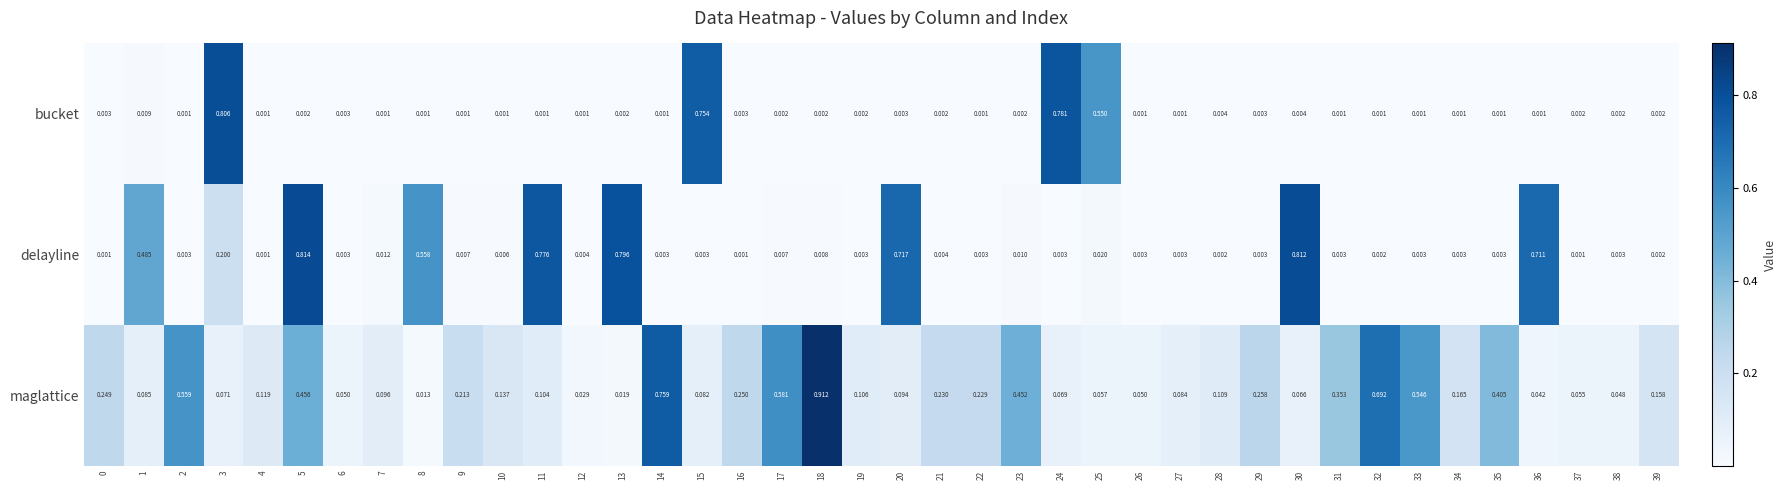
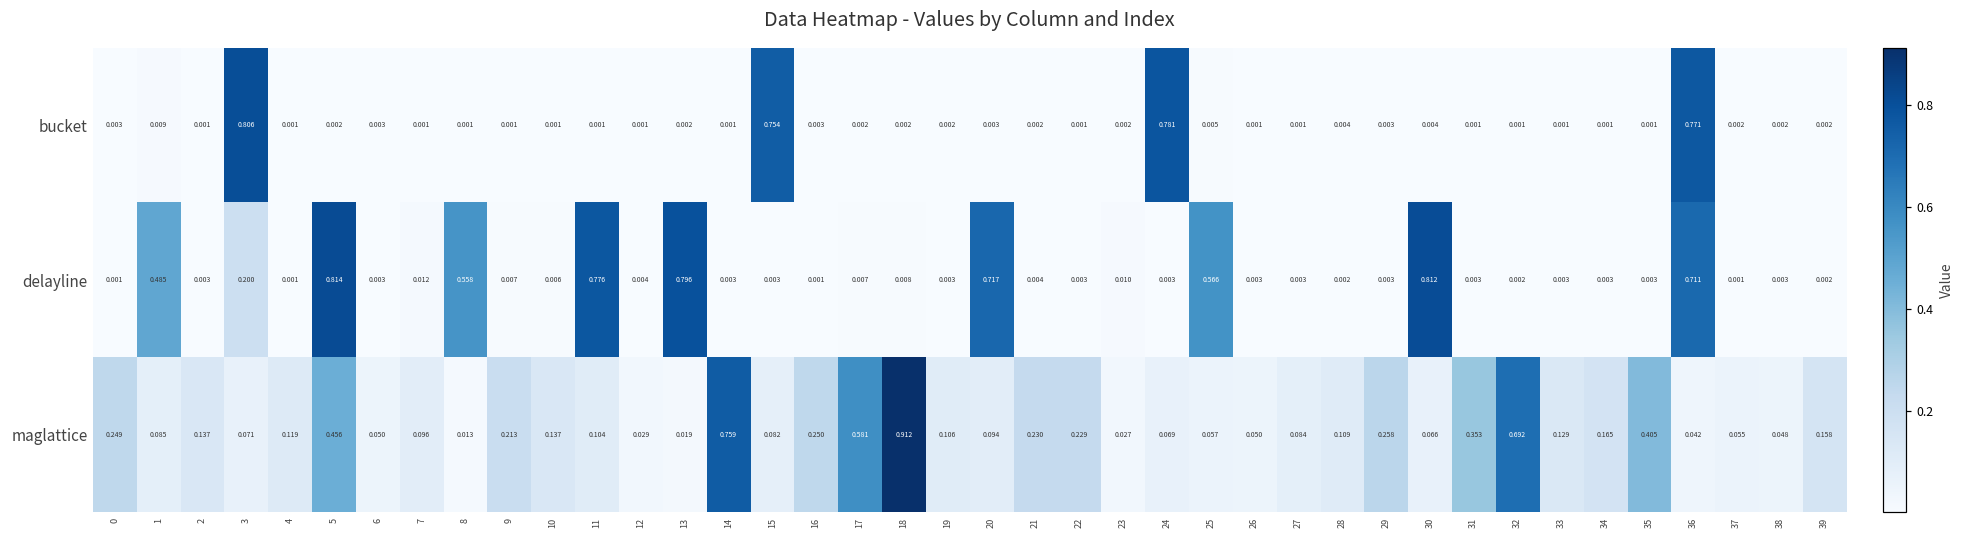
bucket, 25: 0.550 -> 0.005
bucket, 36: 0.001 -> 0.771
delayline, 25: 0.020 -> 0.566
maglattice, 2: 0.559 -> 0.137
maglattice, 23: 0.452 -> 0.027
maglattice, 33: 0.546 -> 0.129
